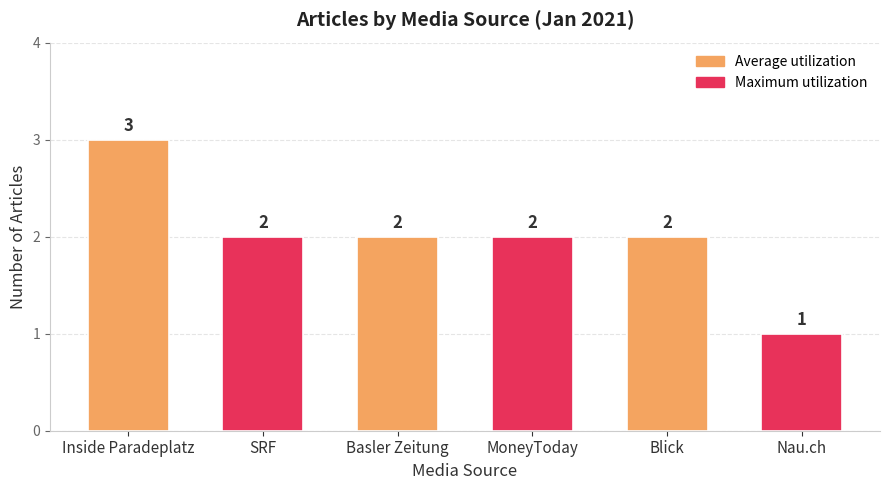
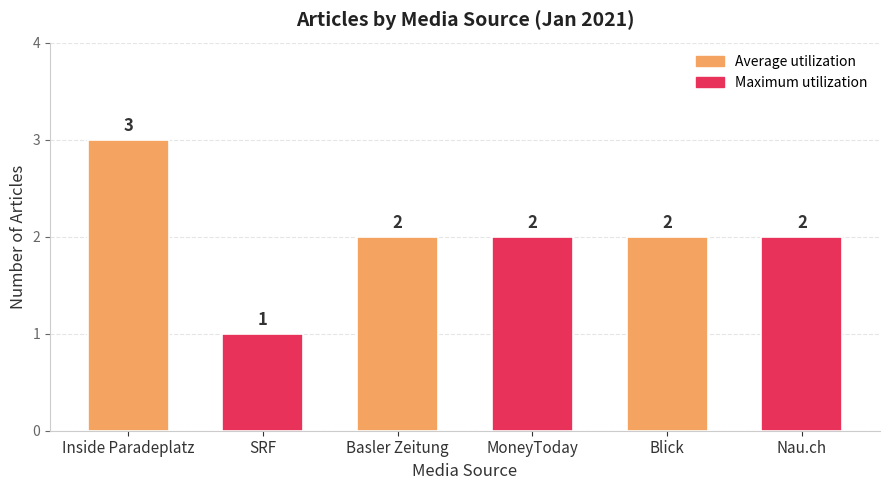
SRF: 2 -> 1
Nau.ch: 1 -> 2
